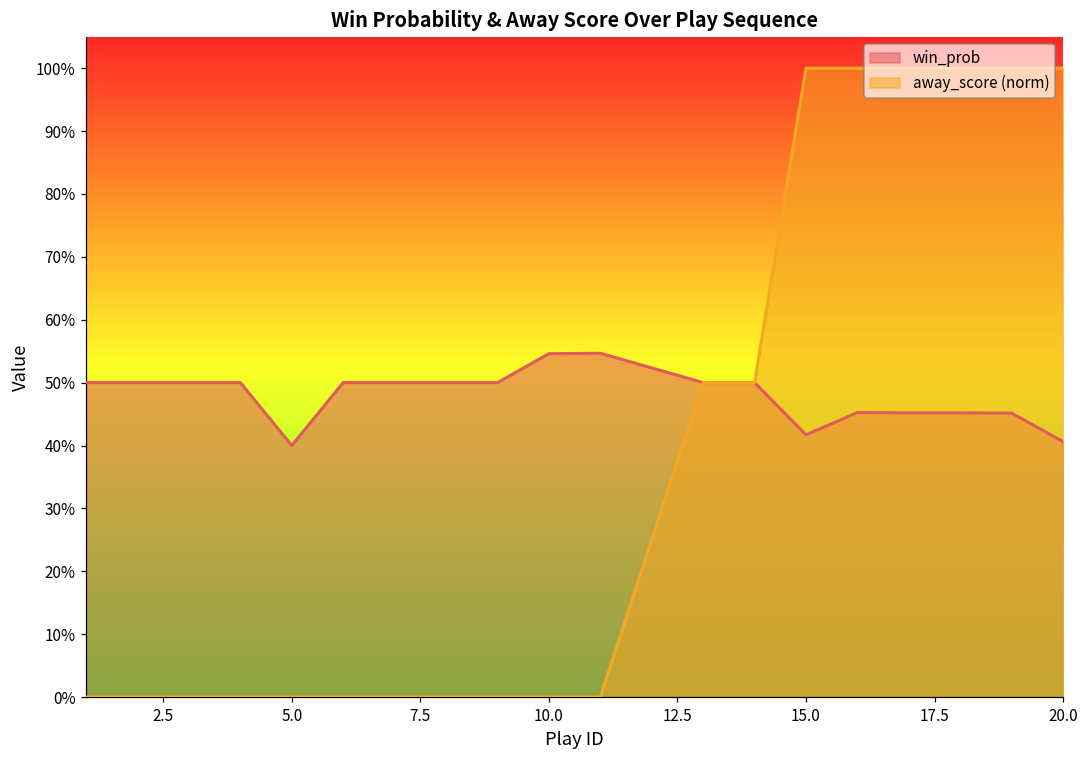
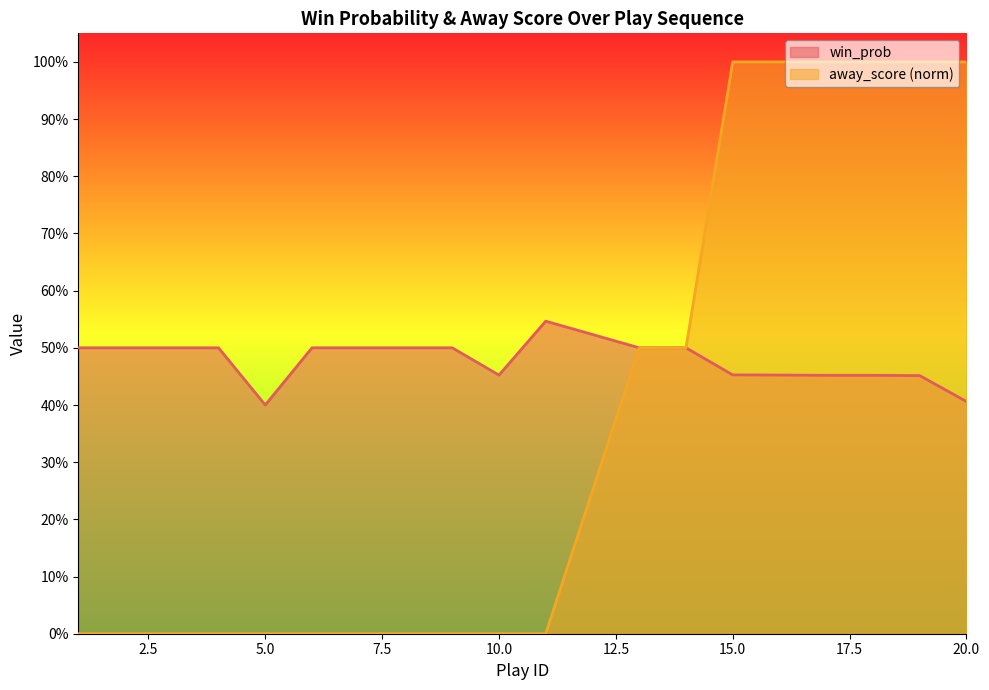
win_prob, 10.0: 55% -> 45%
win_prob, 15.0: 42% -> 45%
